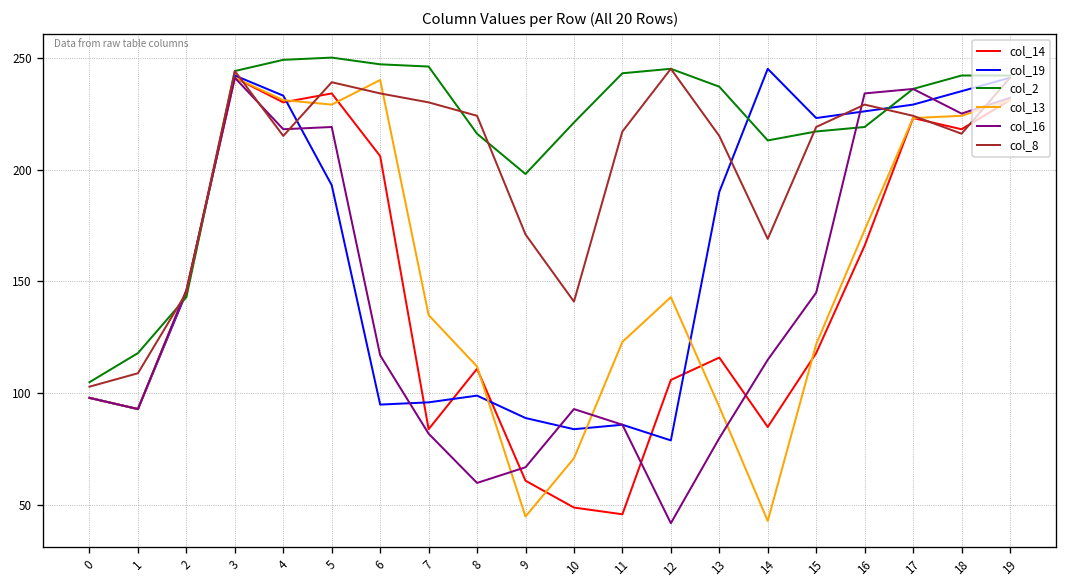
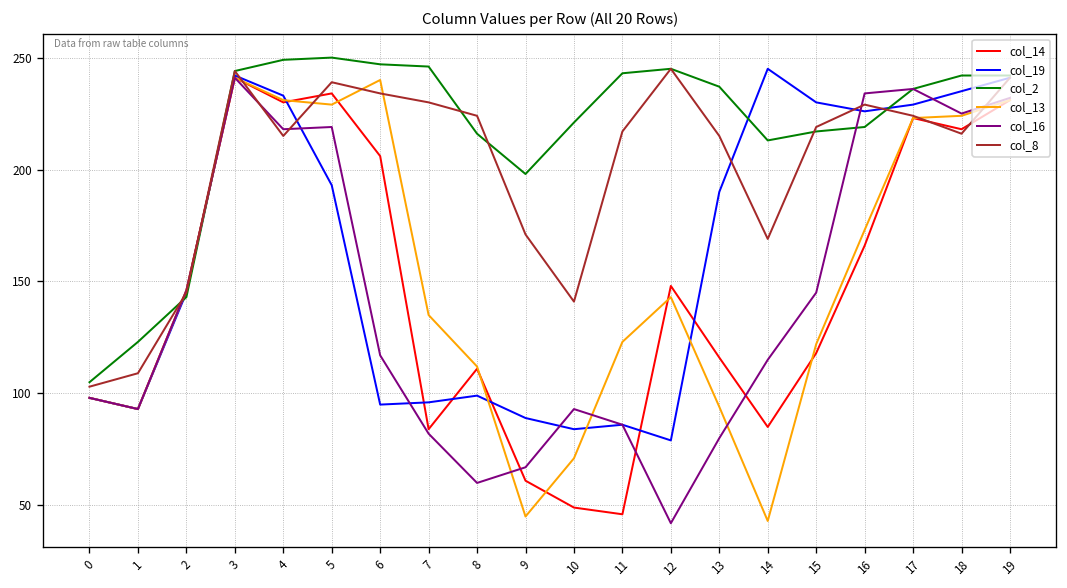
col_2, 1: 118 -> 123
col_14, 12: 106 -> 148
col_19, 15: 223 -> 230
